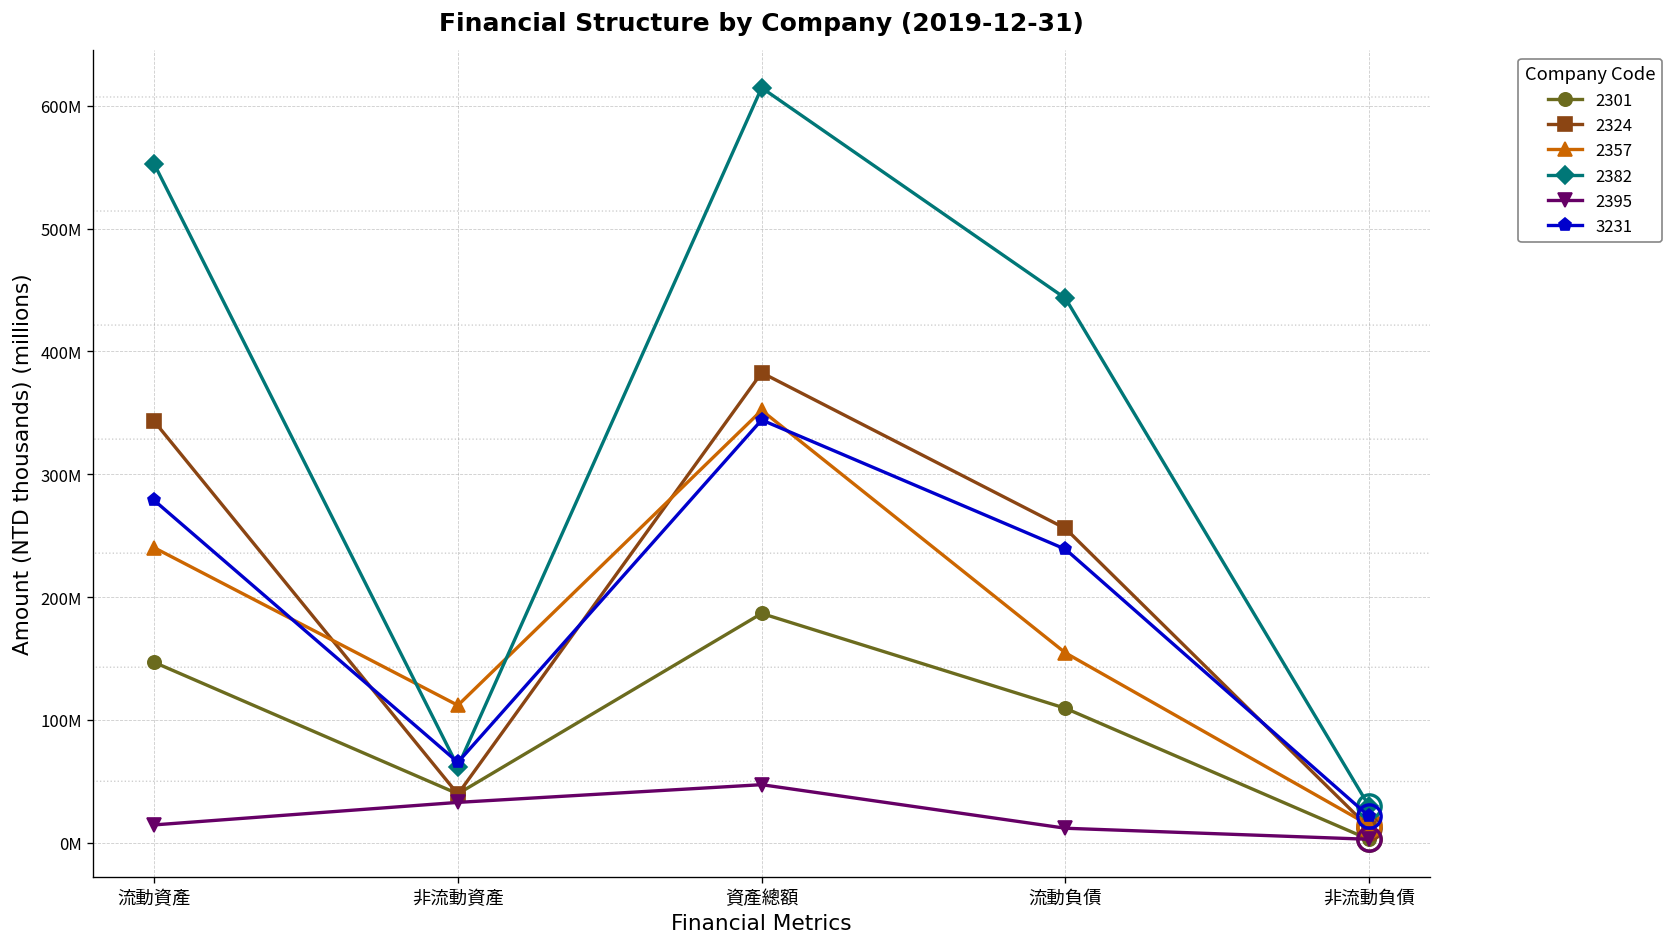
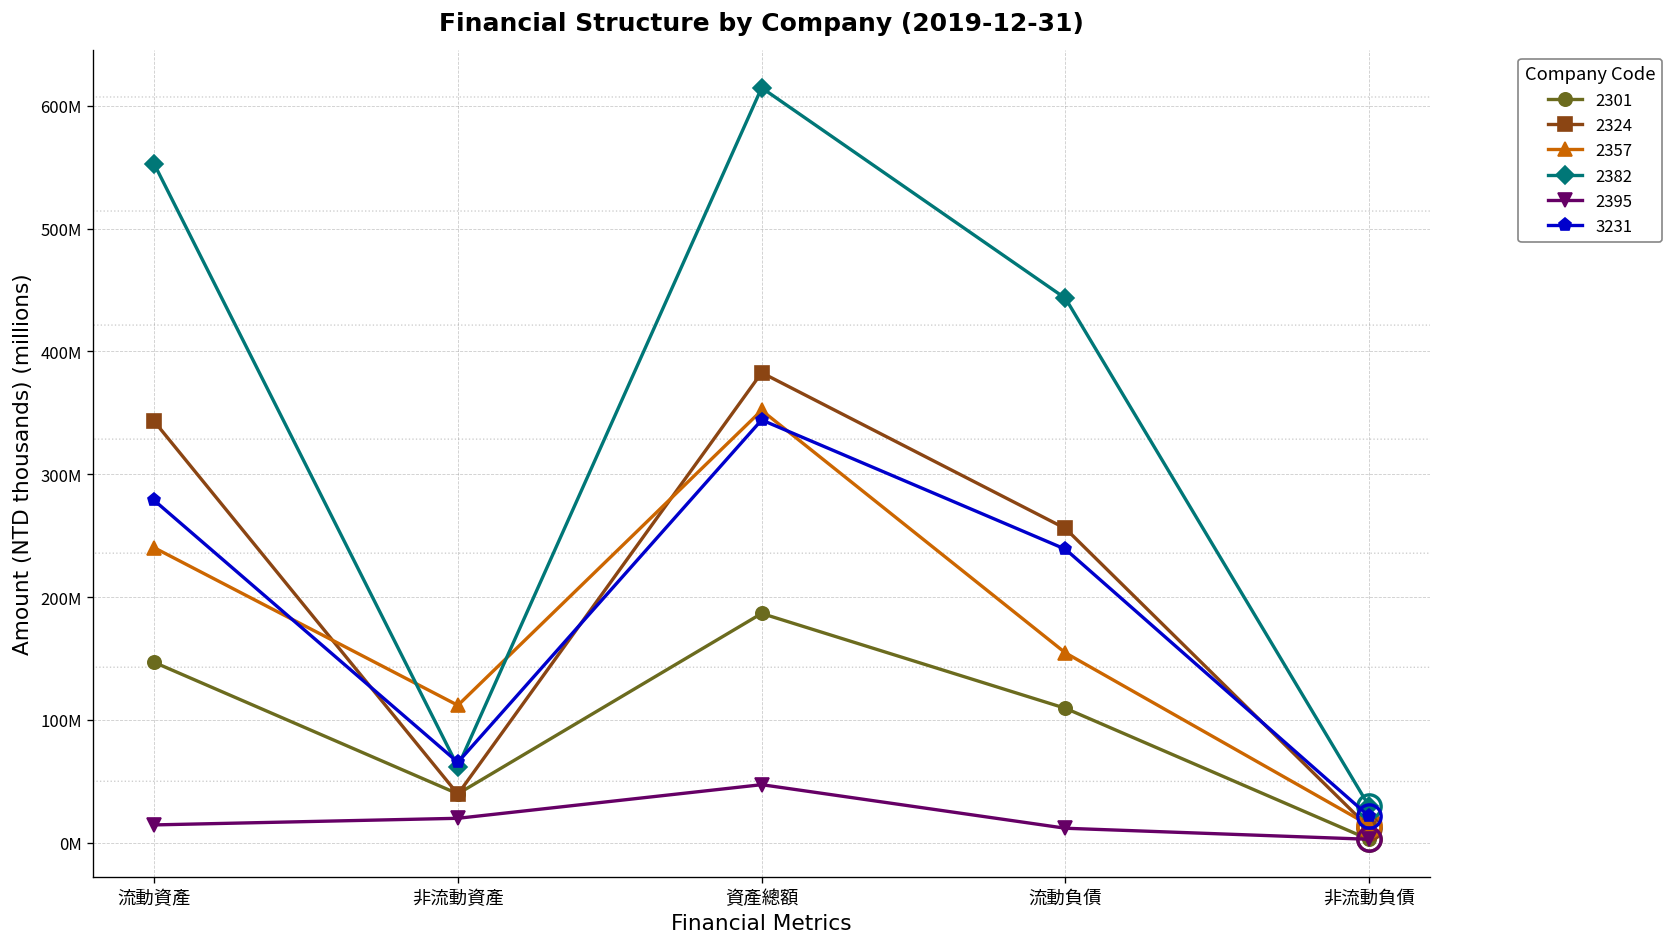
2395, 非流動資產: 33000000 -> 20000000
